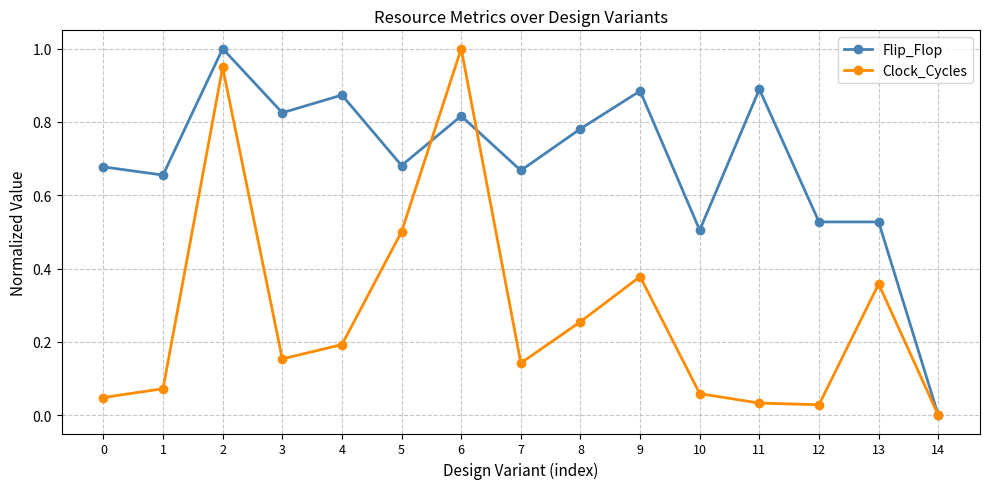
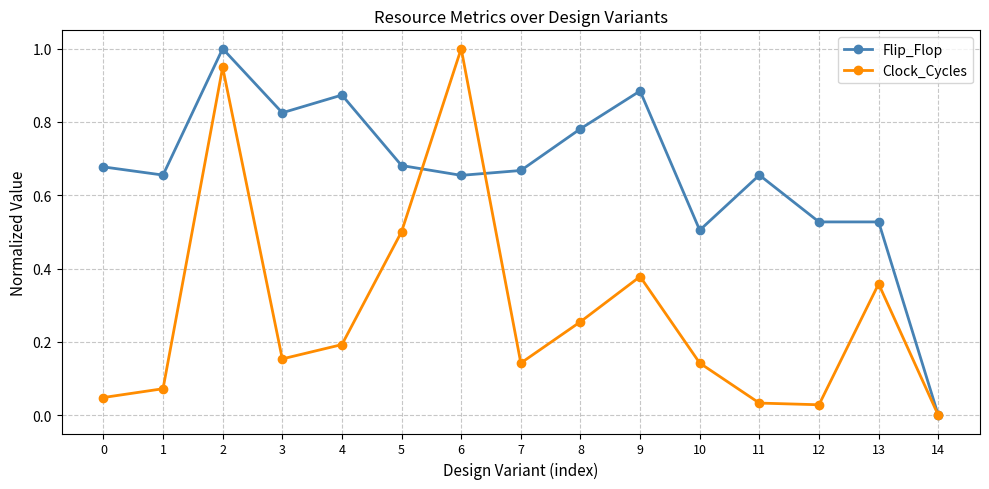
Flip_Flop, 6: 0.82 -> 0.65
Clock_Cycles, 10: 0.06 -> 0.14
Flip_Flop, 11: 0.89 -> 0.66
